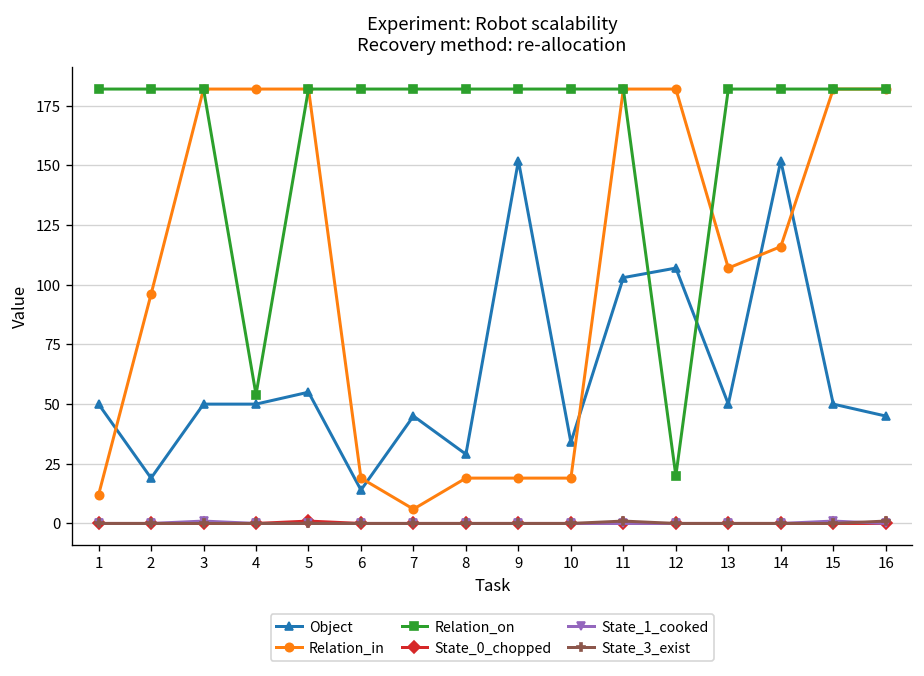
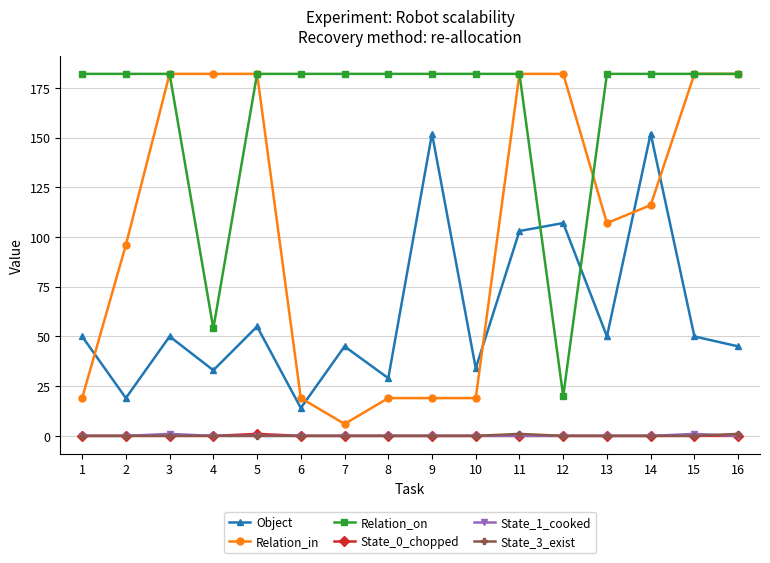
Relation_in, 1: 12 -> 19
Object, 4: 50 -> 33
